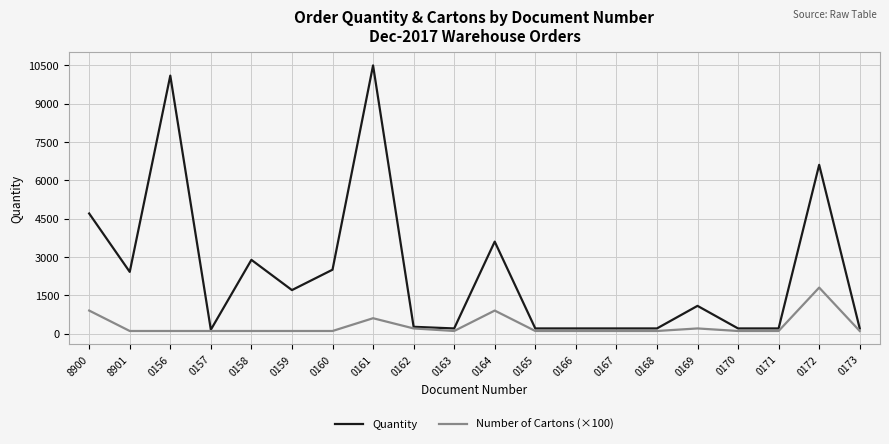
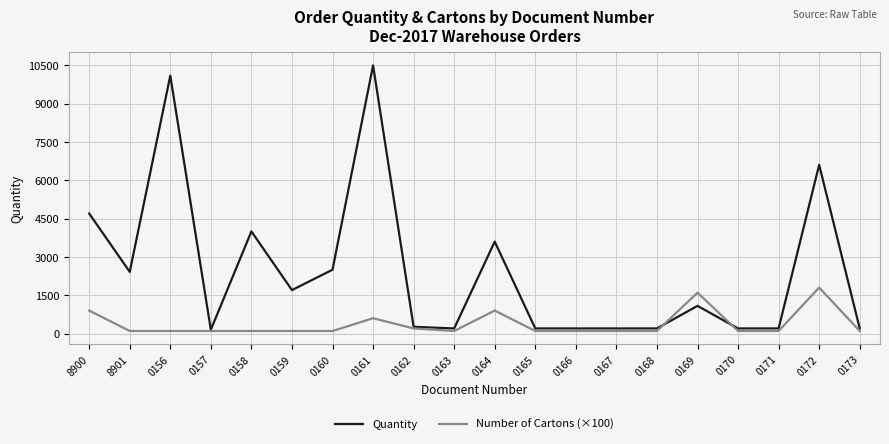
Quantity, 0158: 2900 -> 4000
Number of Cartons (×100), 0169: 200 -> 1600
